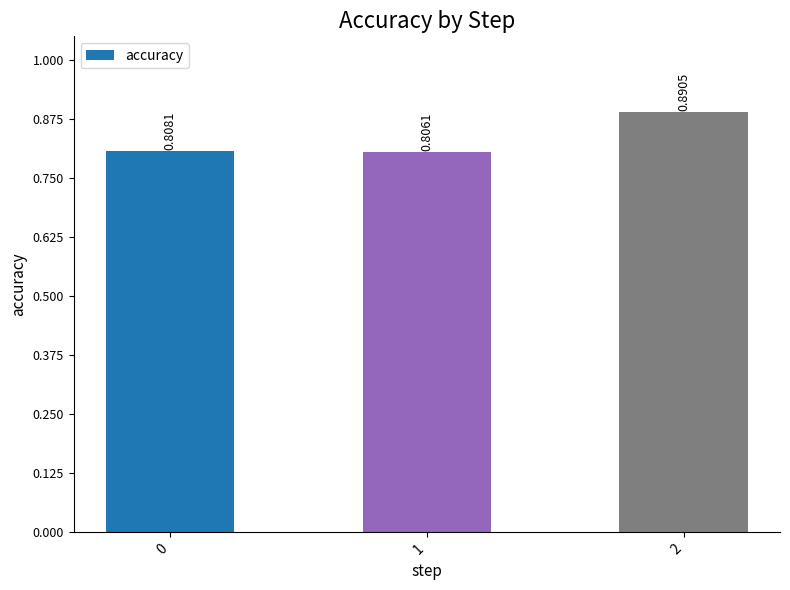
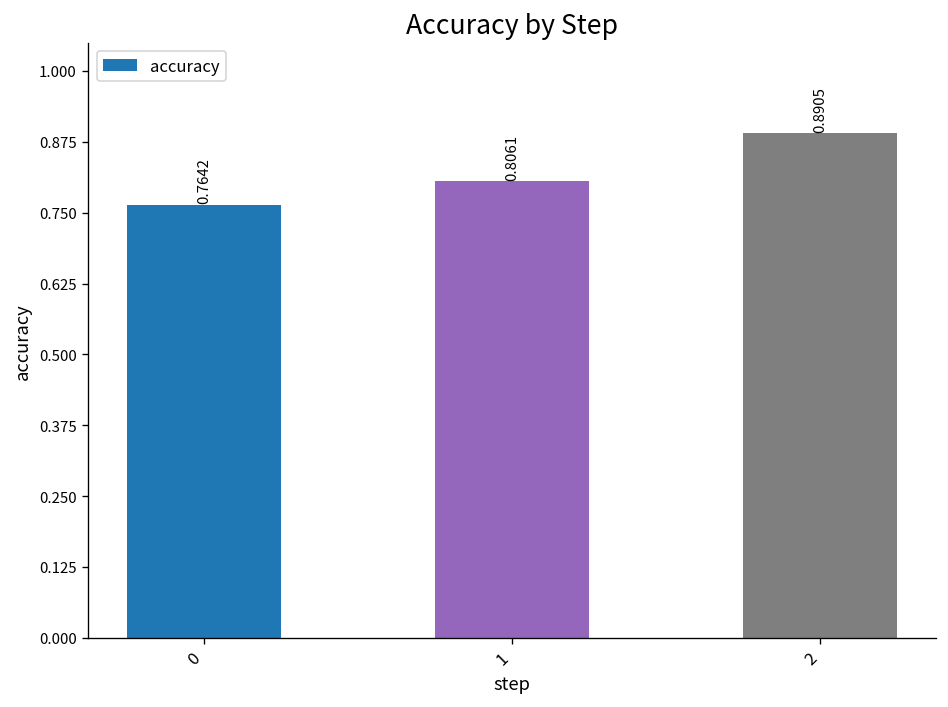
0: 0.8081 -> 0.7642
